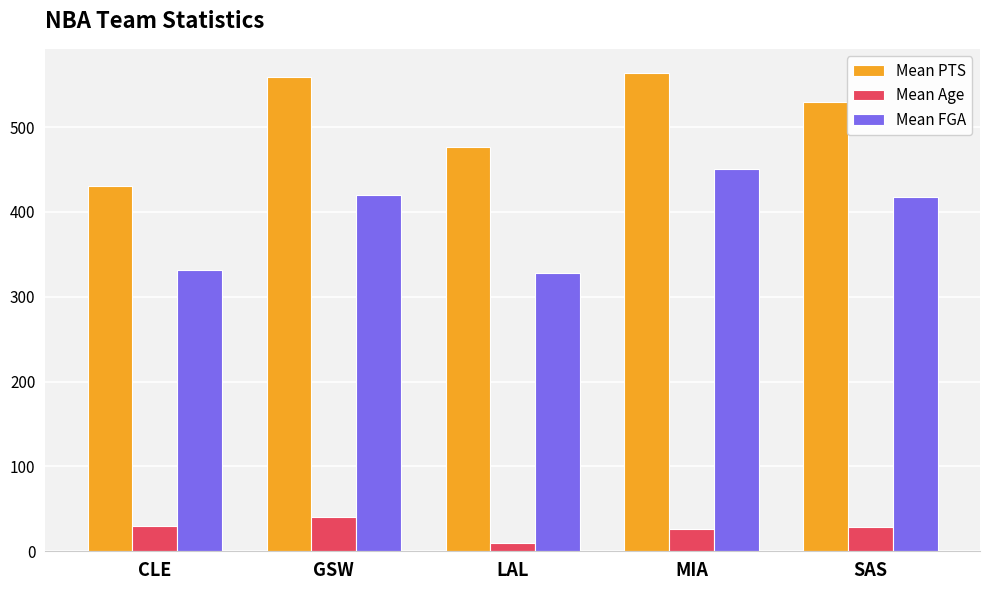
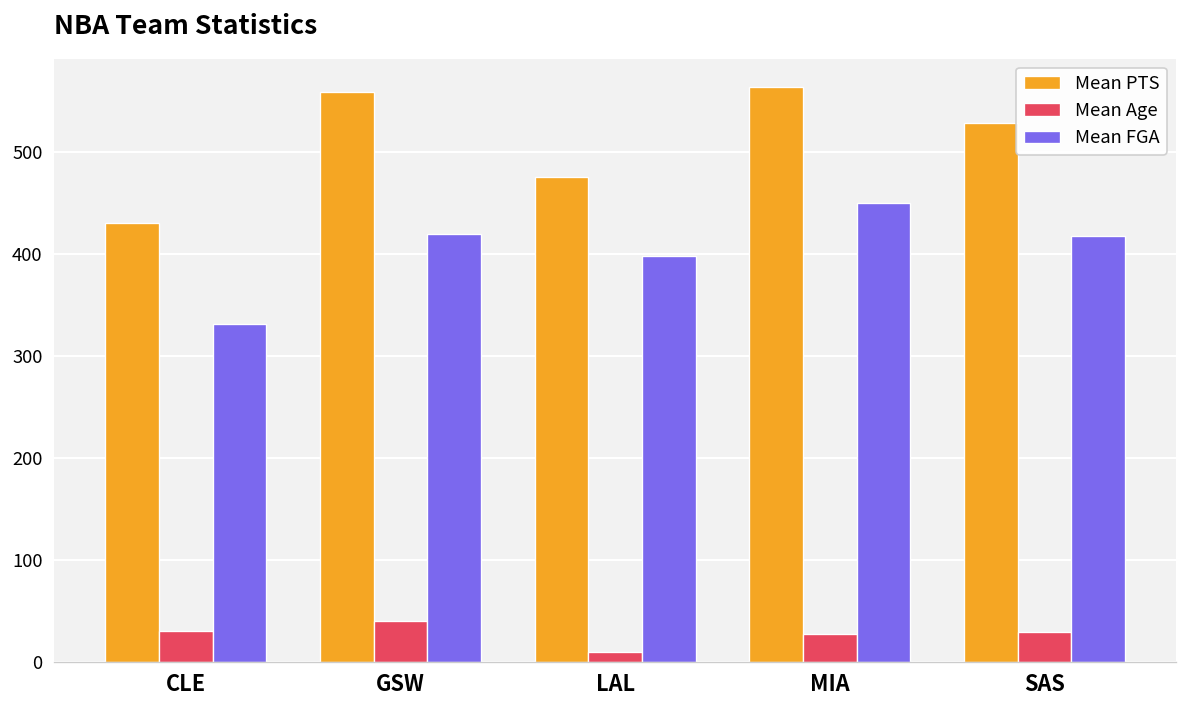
Mean FGA, LAL: 330 -> 400
